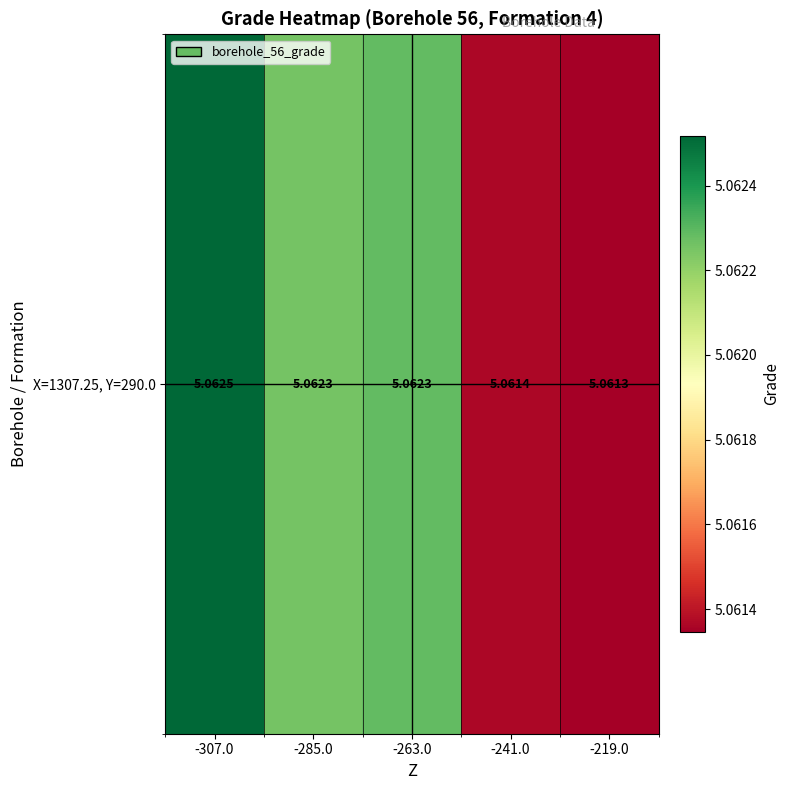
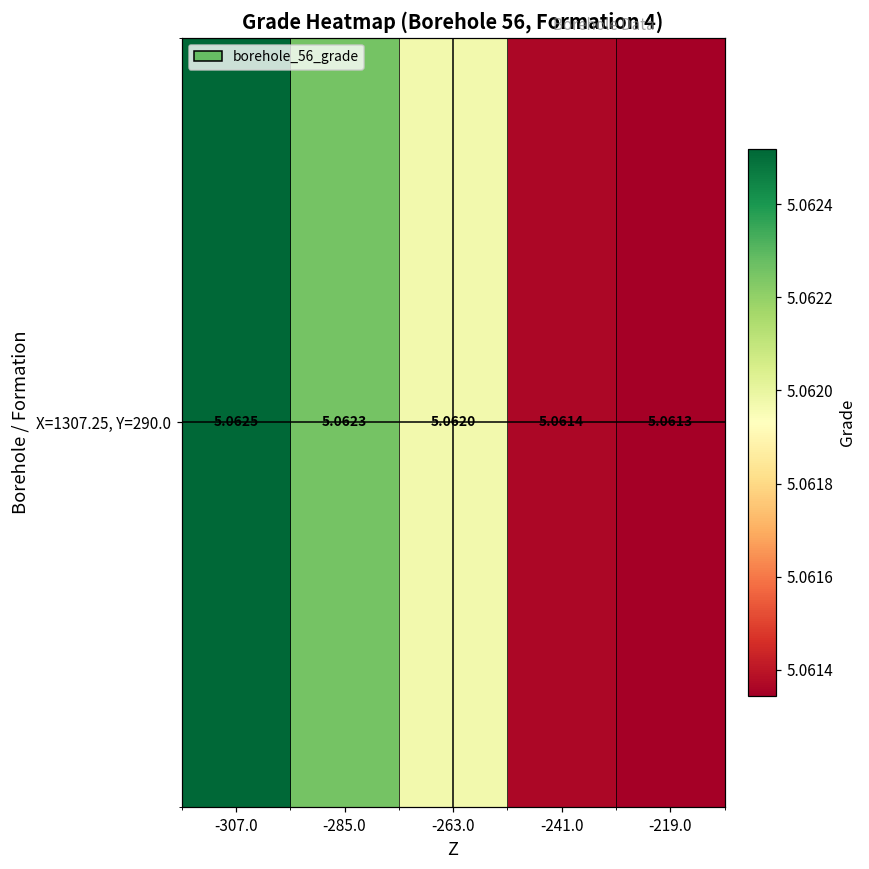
X=1307.25, Y=290.0, -263.0: 5.0623 -> 5.0620
